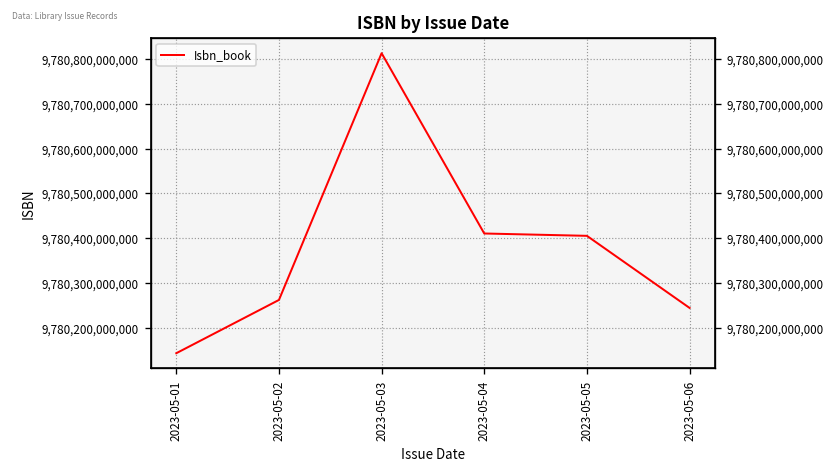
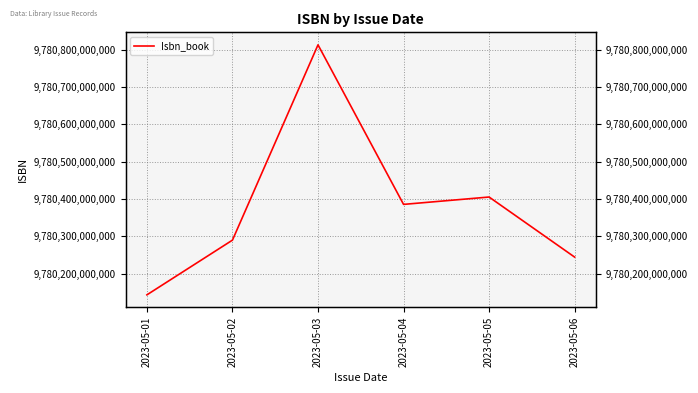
2023-05-02: 9,780,260,000,000 -> 9,780,290,000,000
2023-05-04: 9,780,410,000,000 -> 9,780,390,000,000
